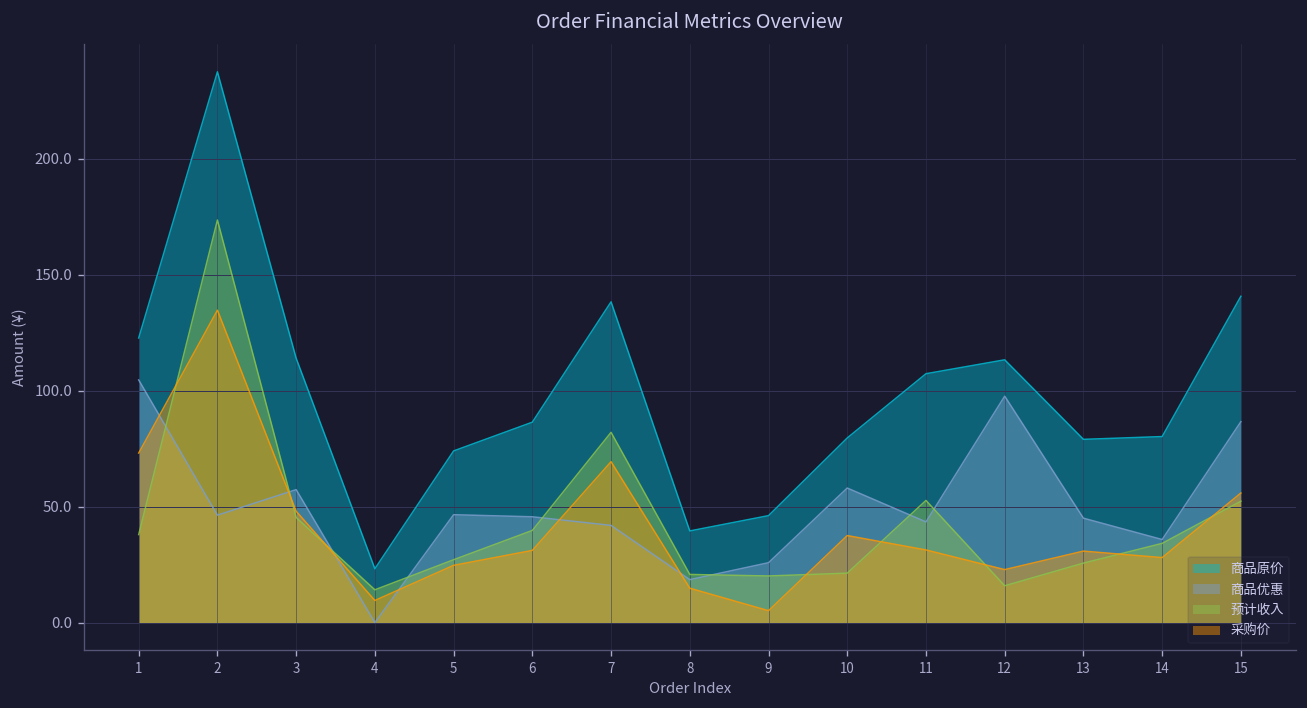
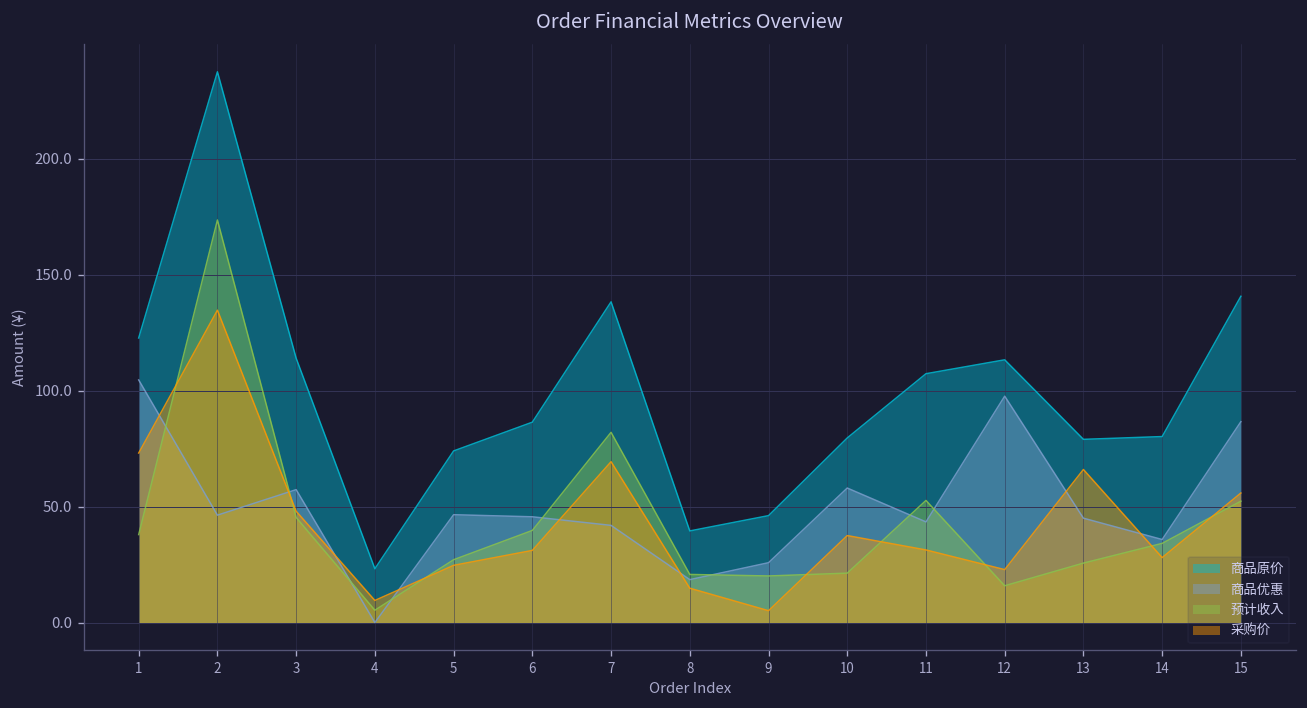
预计收入, 4: 14 -> 5
采购价, 13: 31 -> 66
